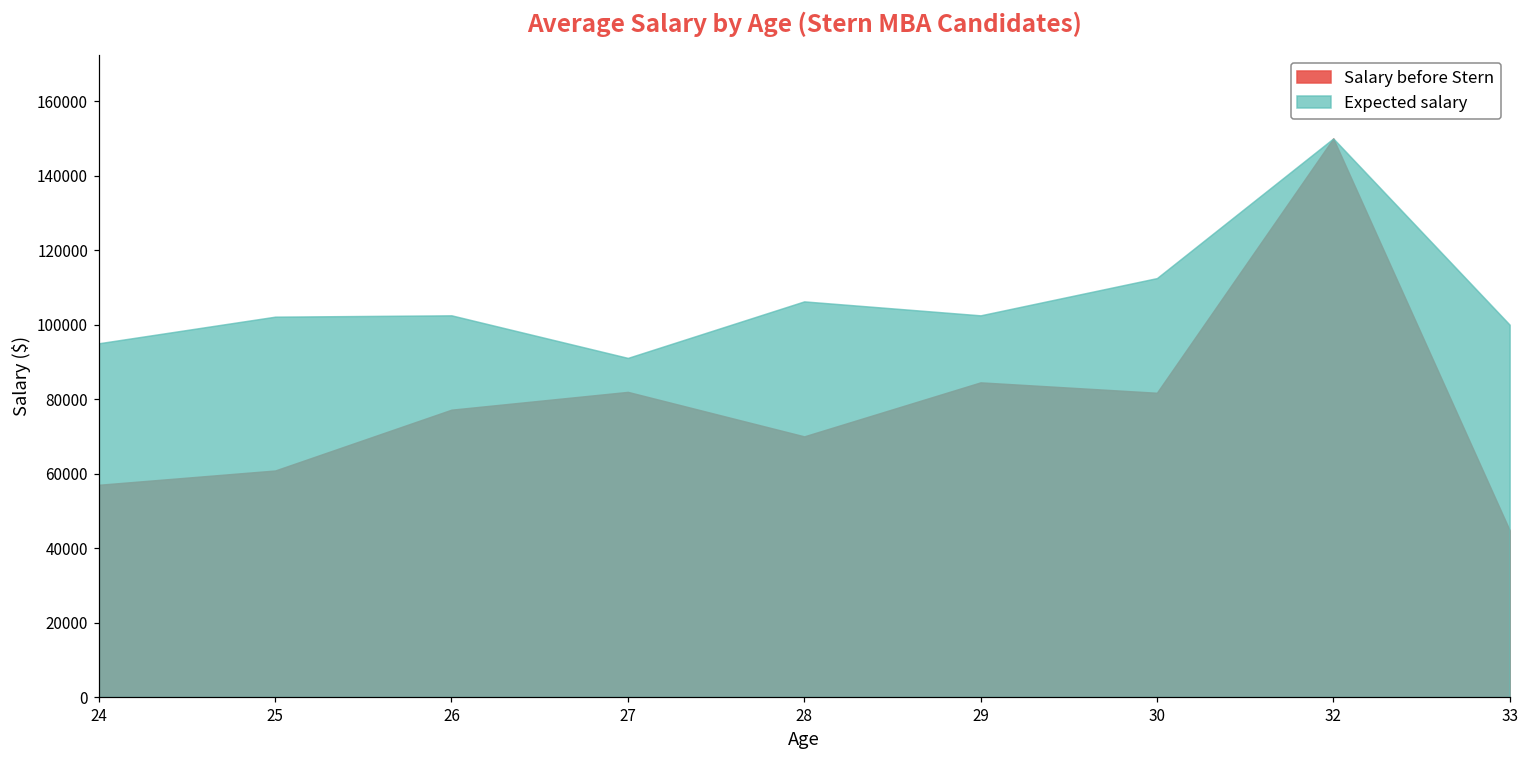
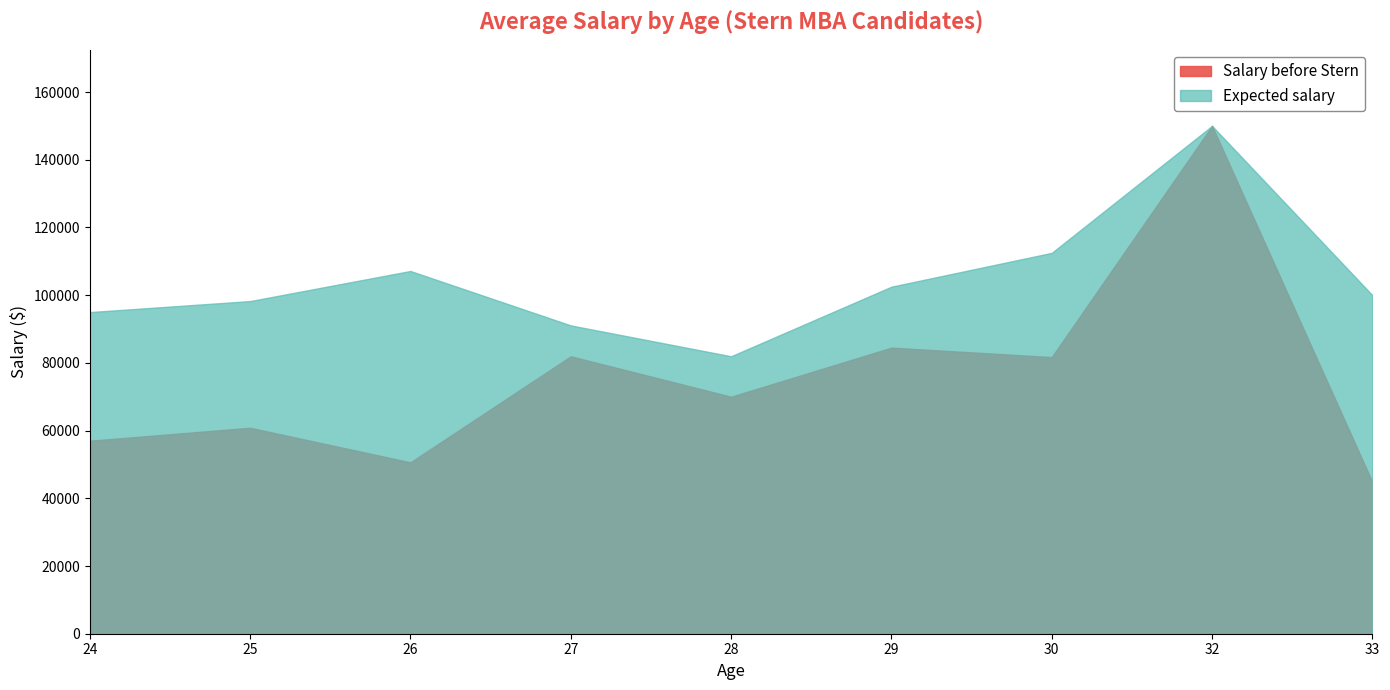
Expected salary, 25: 102000 -> 98000
Salary before Stern, 26: 77000 -> 51000
Expected salary, 26: 103000 -> 107000
Expected salary, 28: 106000 -> 82000
